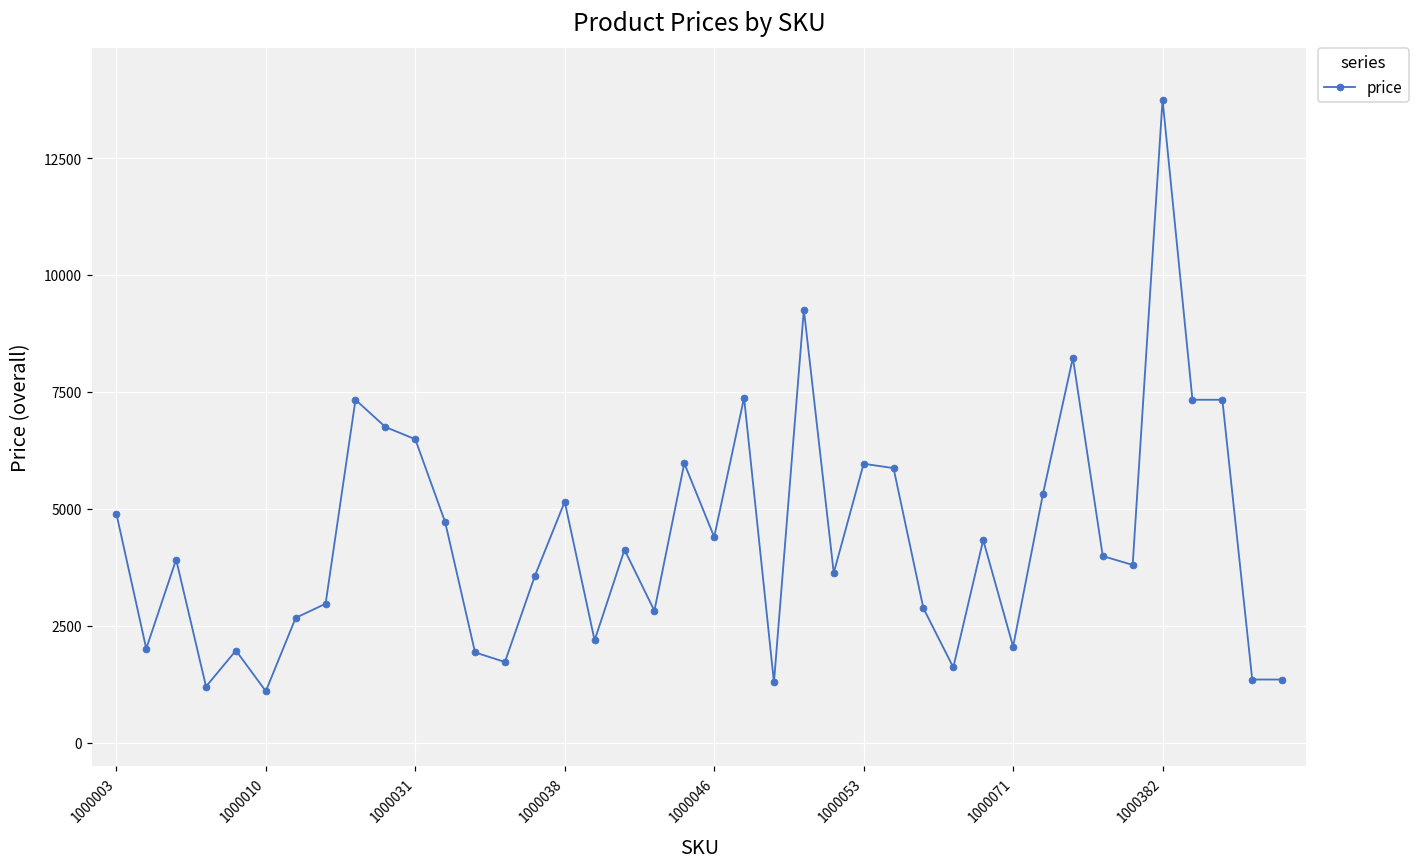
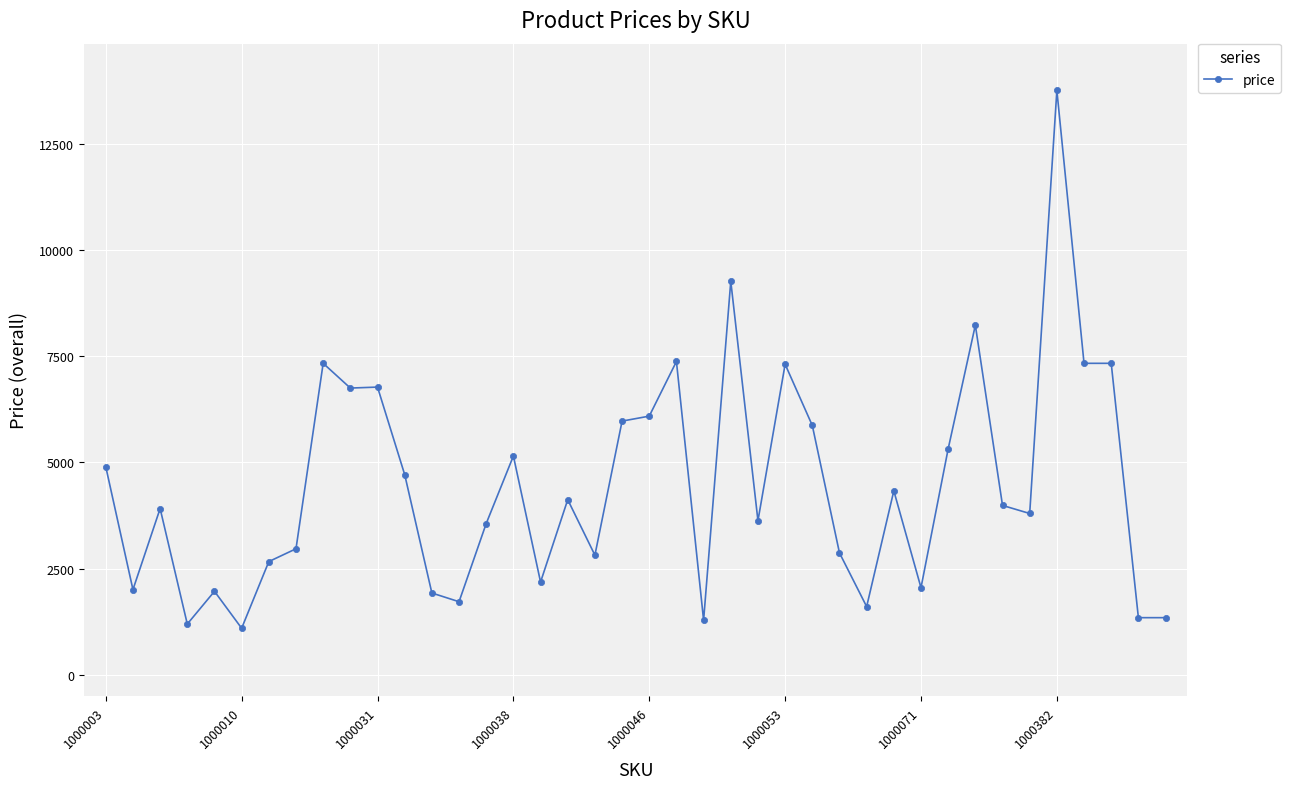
1000031: 6500 -> 6800
1000046: 4400 -> 6100
1000053: 6000 -> 7300
